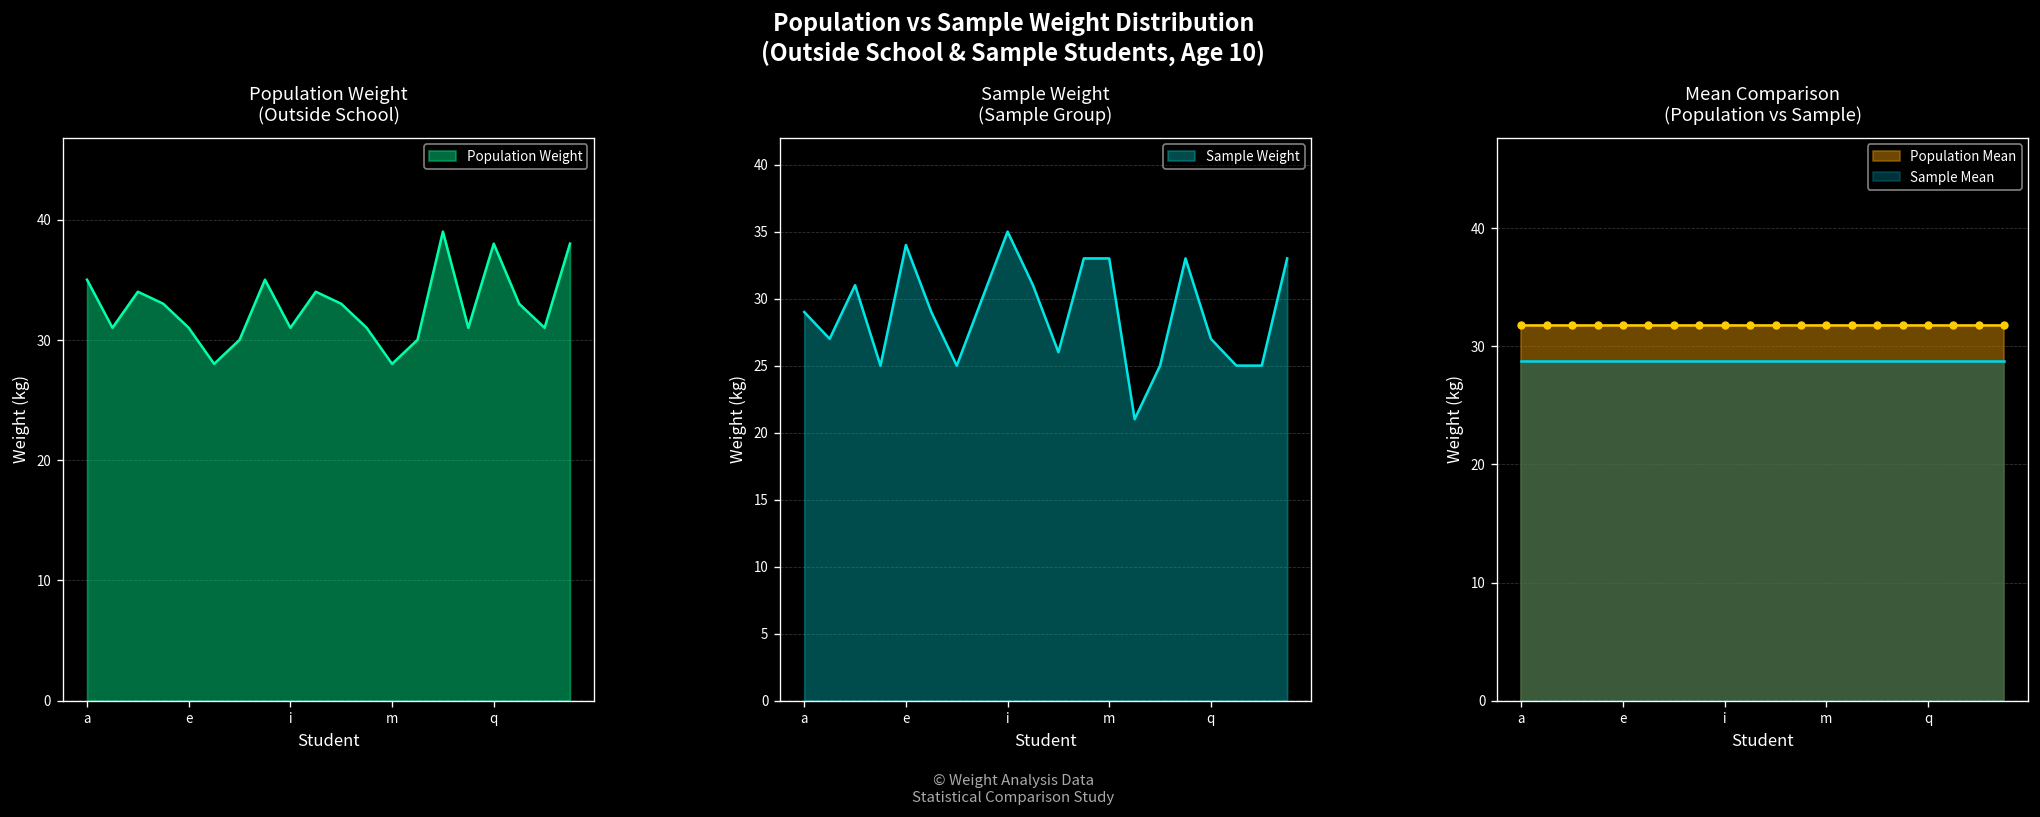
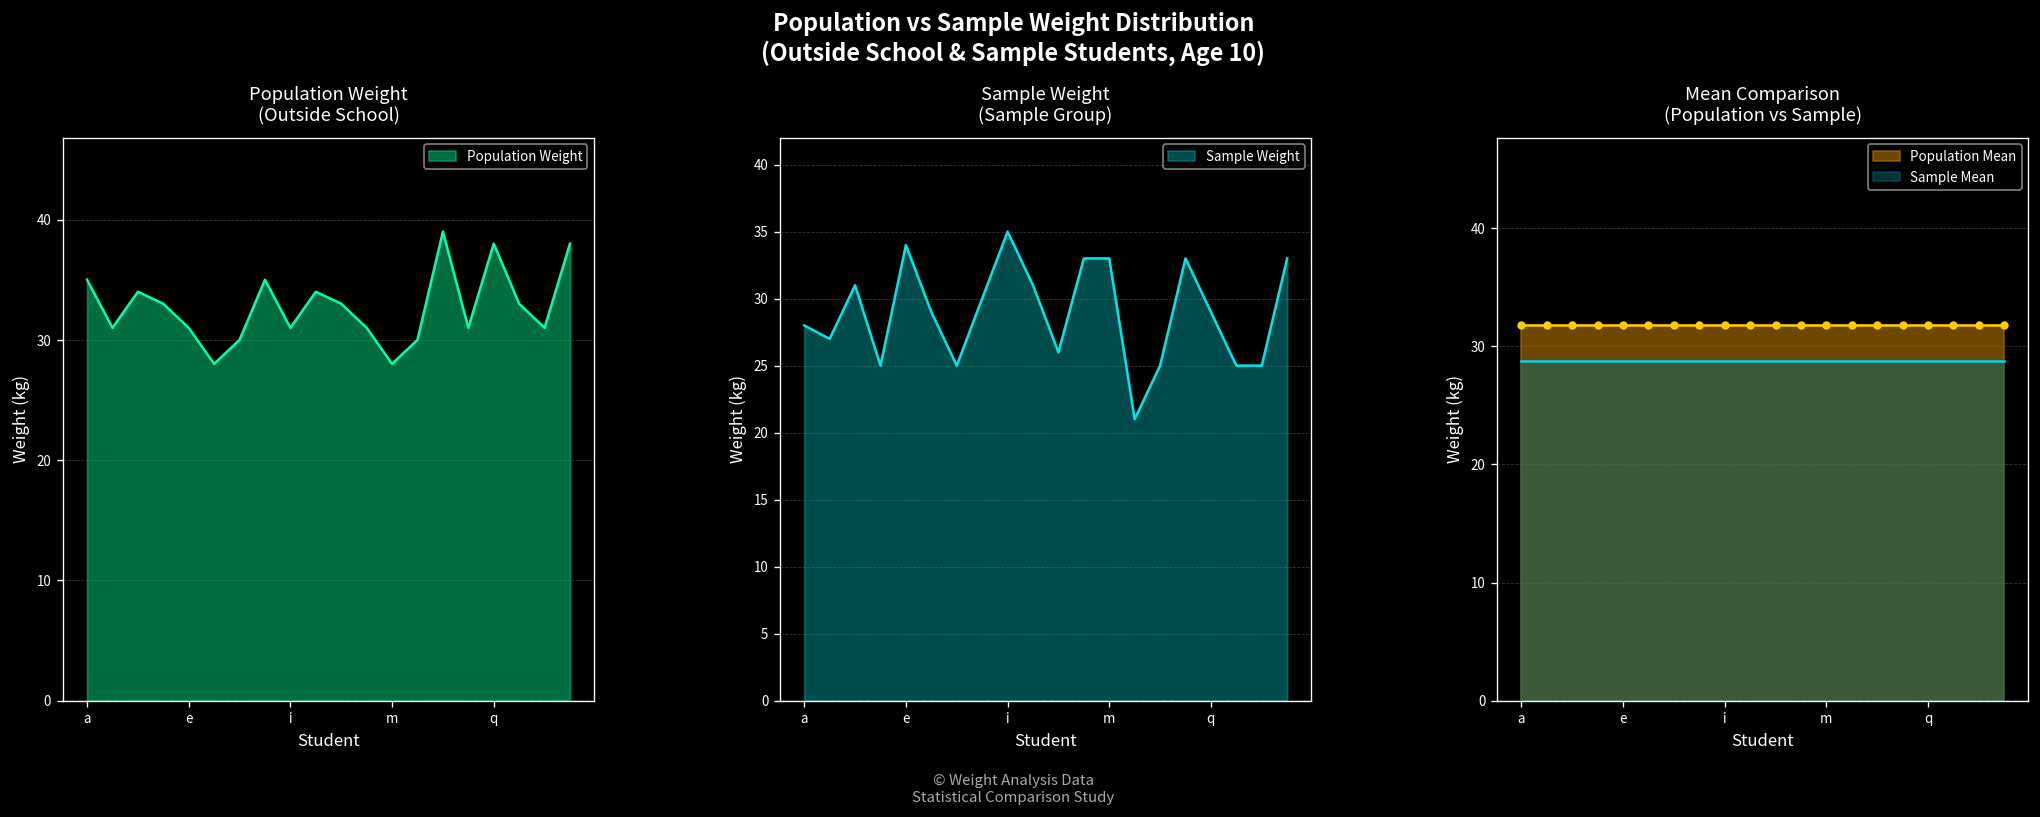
Sample Weight (Sample Group), a: 29 -> 28
Sample Weight (Sample Group), q: 27 -> 29
